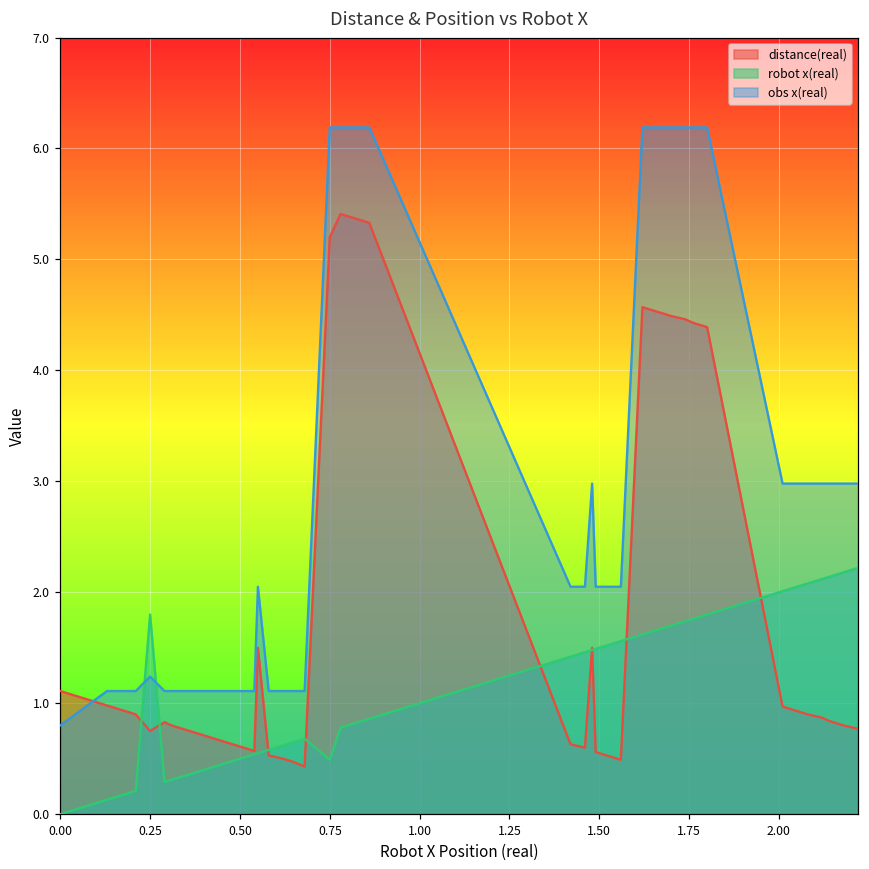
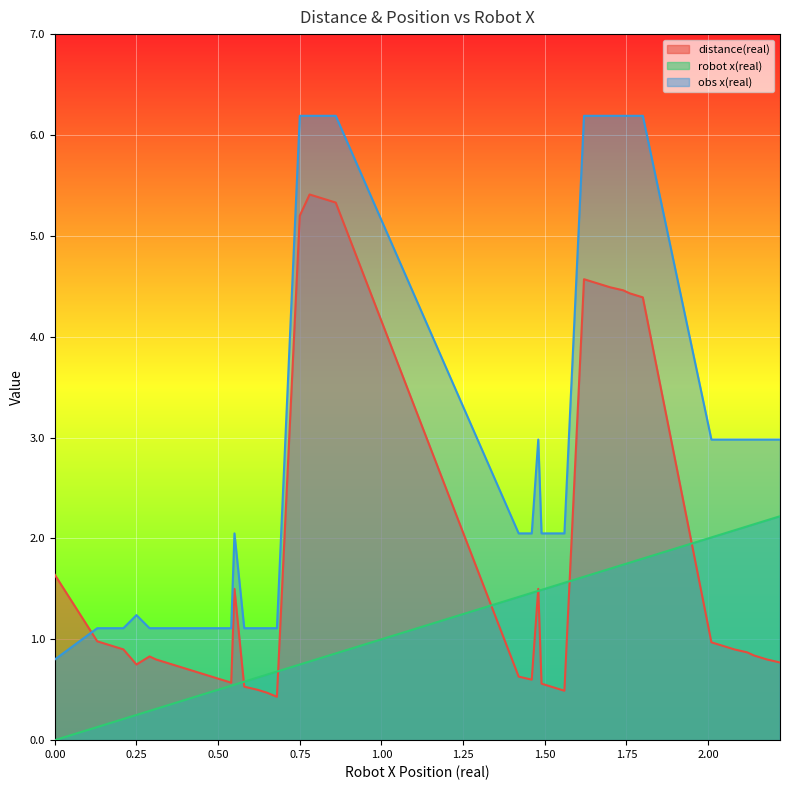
distance(real), 0.00: 1.11 -> 1.64
robot x(real), 0.25: 1.80 -> 0.25
robot x(real), 0.75: 0.49 -> 0.75
